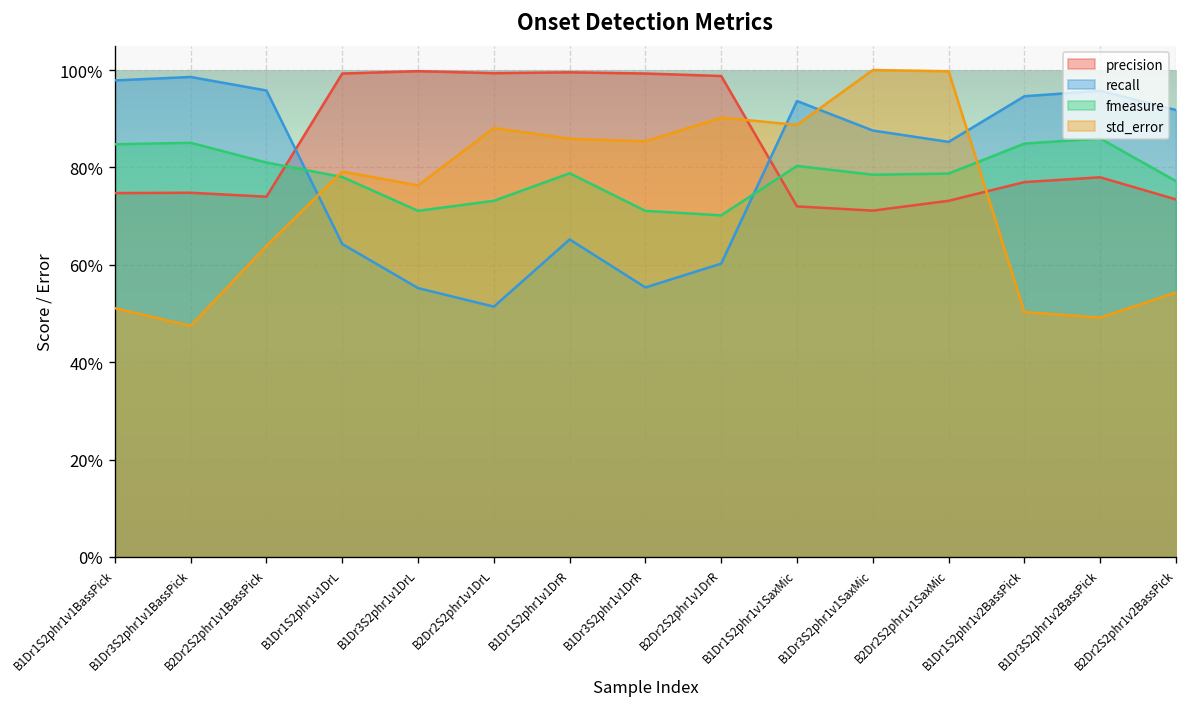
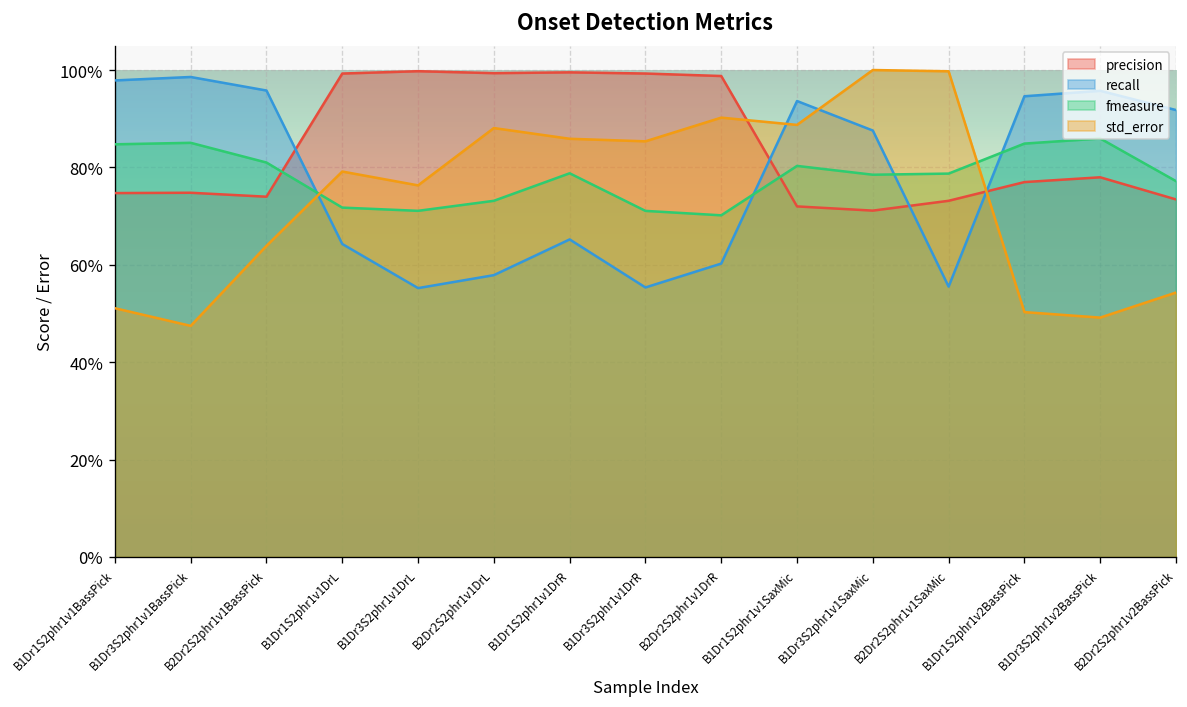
fmeasure, B1Dr1S2phr1v1DrL: 78% -> 72%
recall, B2Dr2S2phr1v1DrL: 51% -> 58%
recall, B2Dr2S2phr1v1SaxMic: 85% -> 56%
